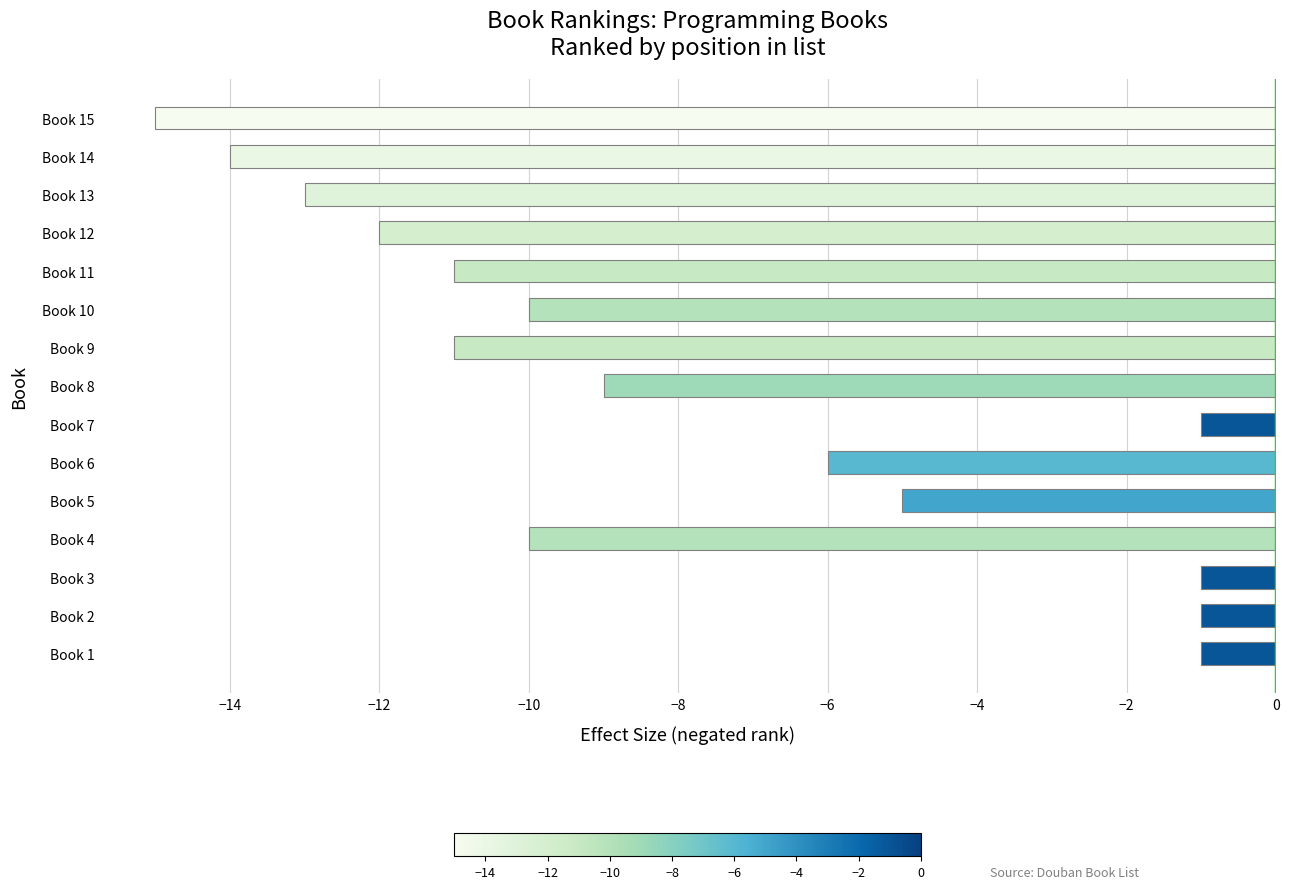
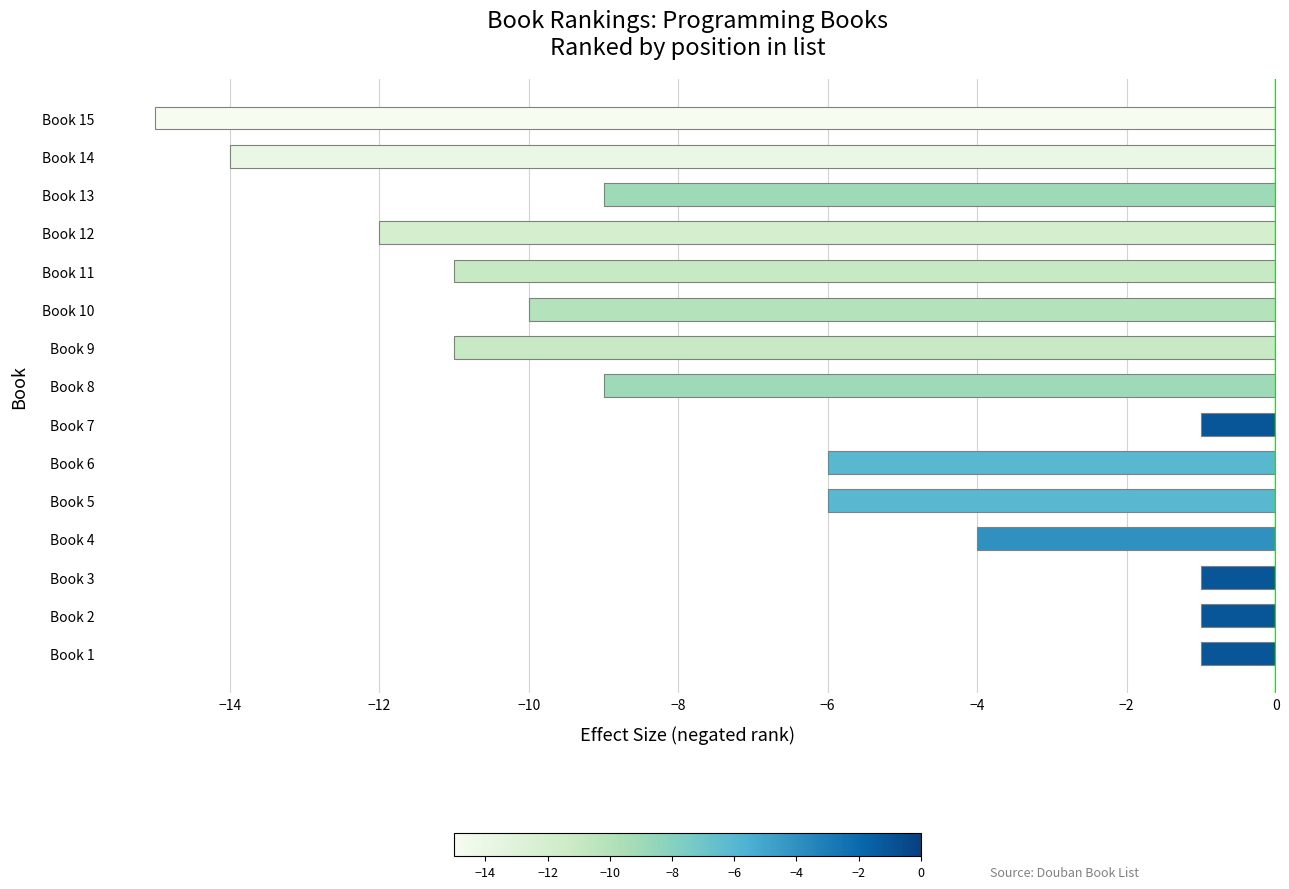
Book 13: -13.0 -> -9.0
Book 5: -5.0 -> -6.0
Book 4: -10.0 -> -4.0
